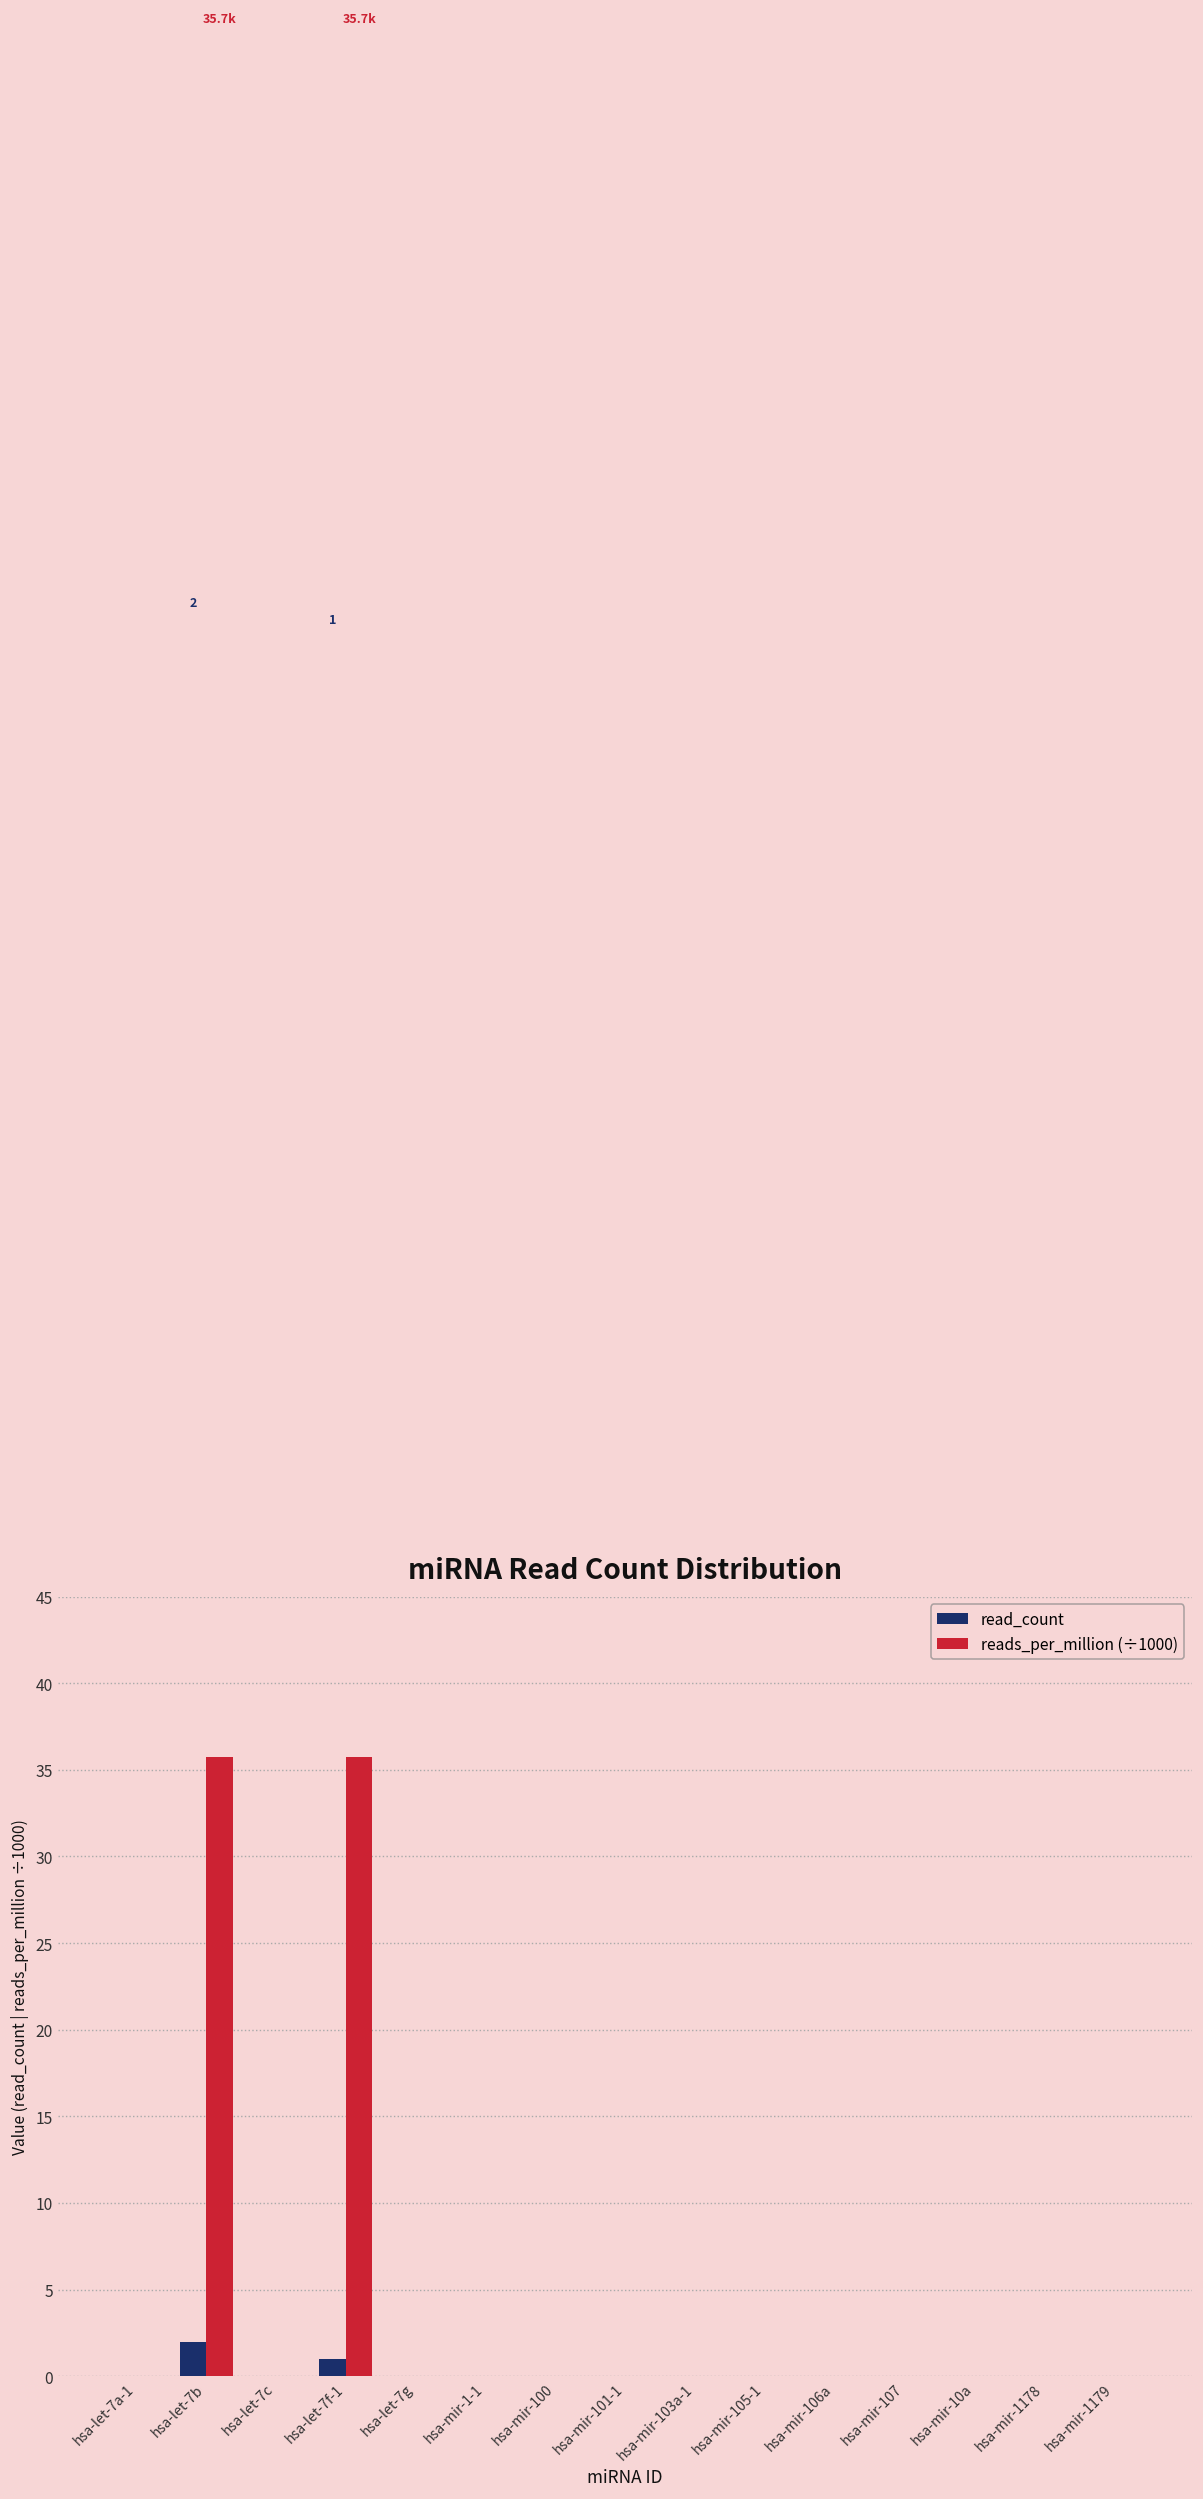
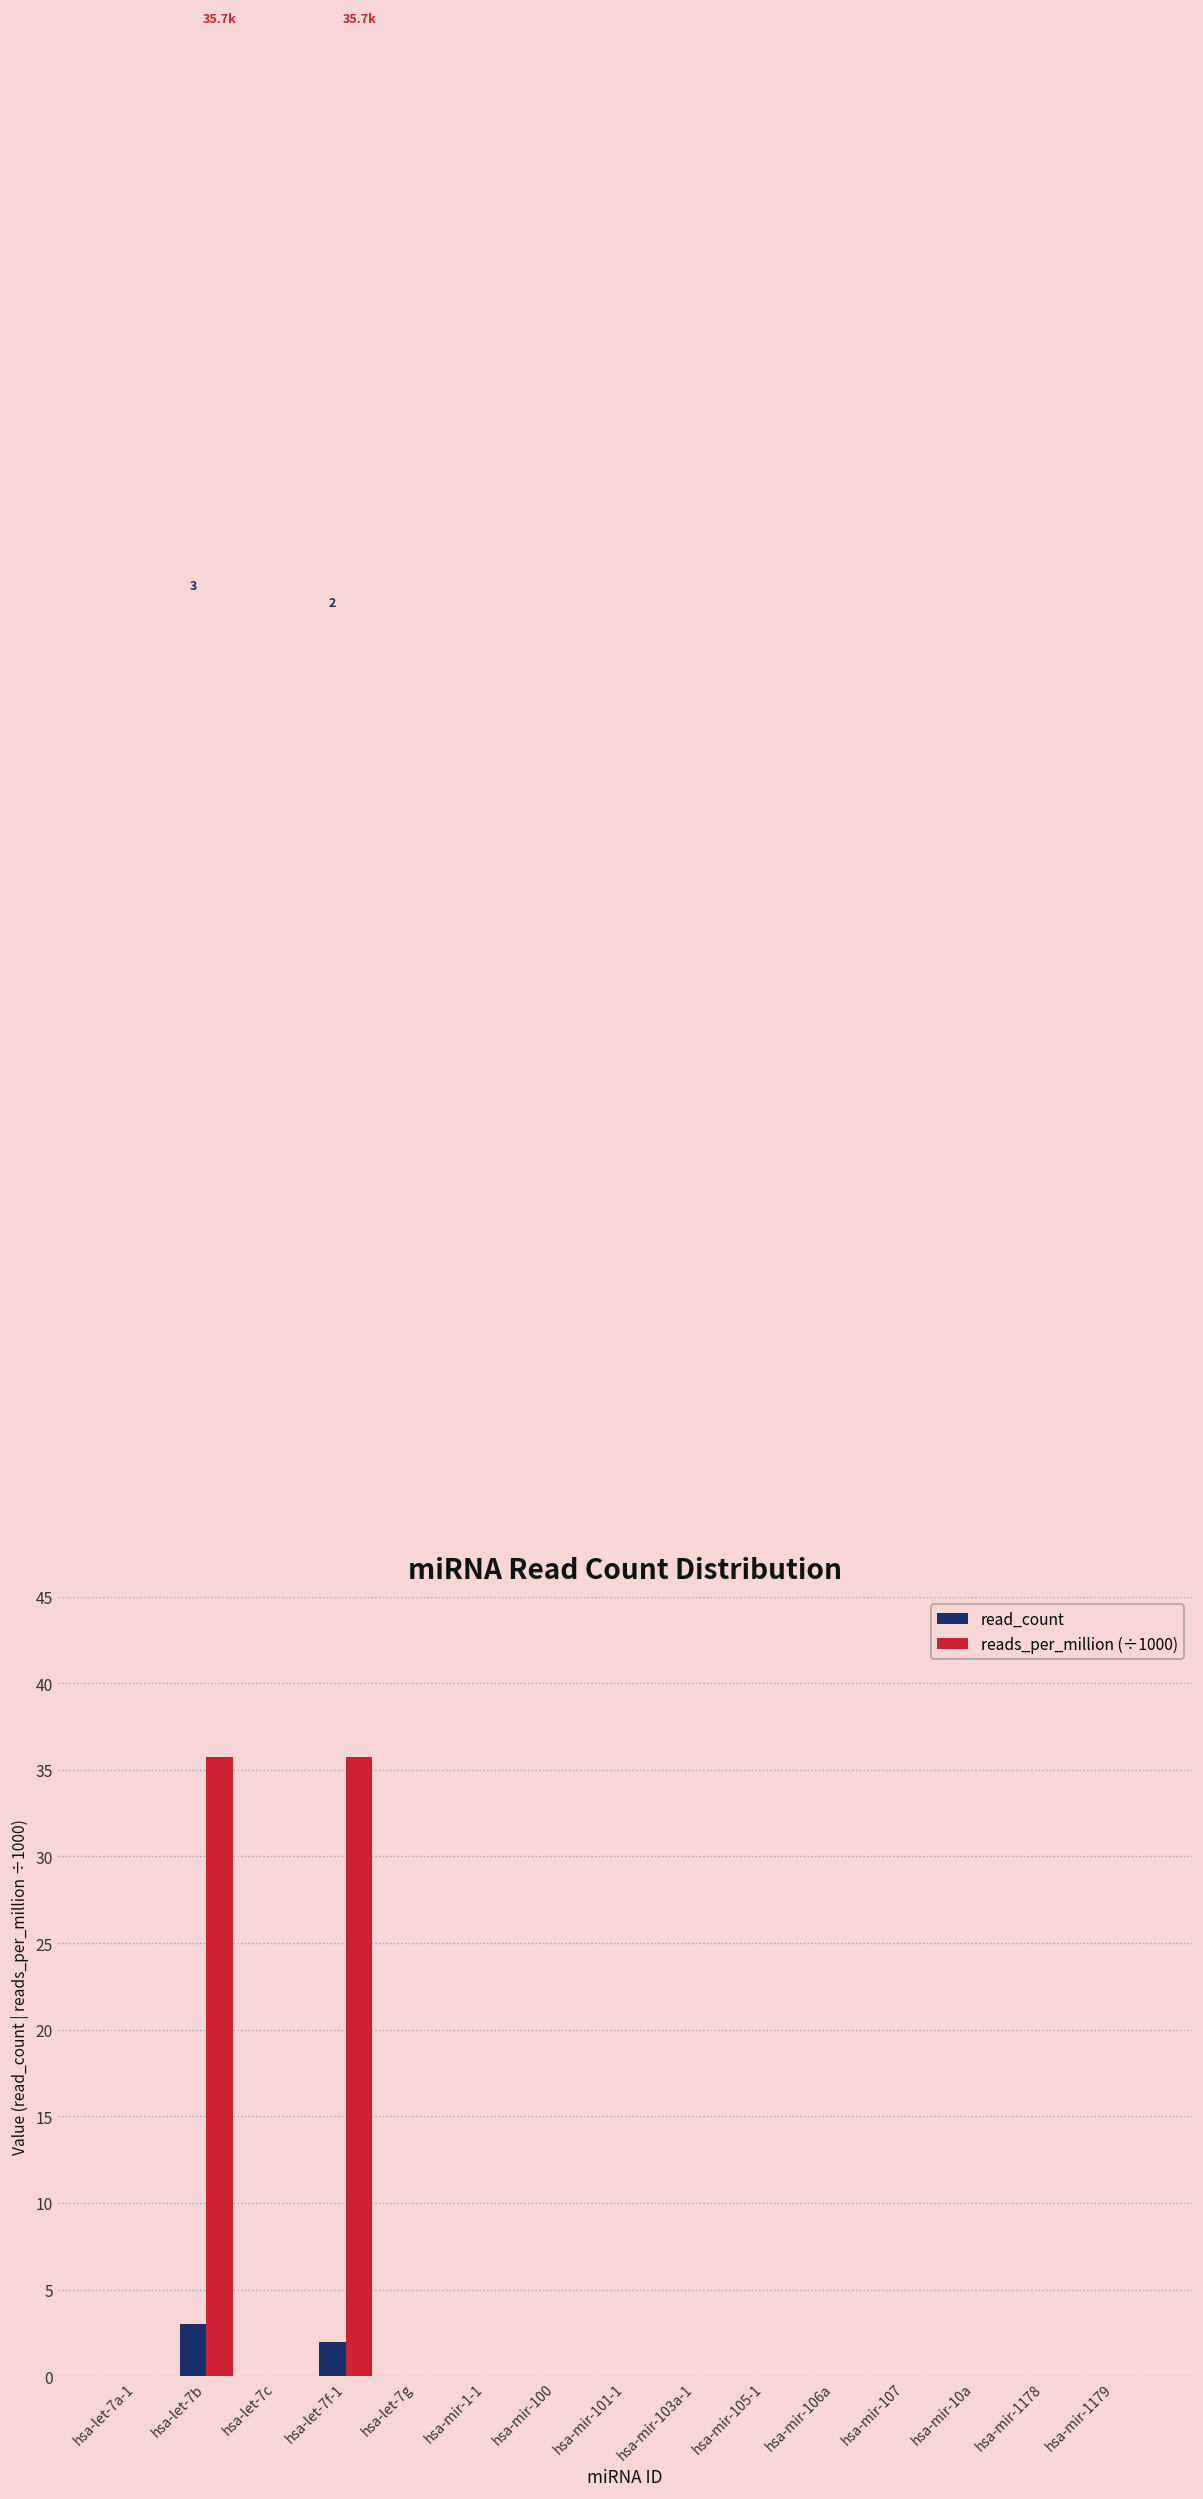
read_count, hsa-let-7b: 2 -> 3
read_count, hsa-let-7f-1: 1 -> 2
